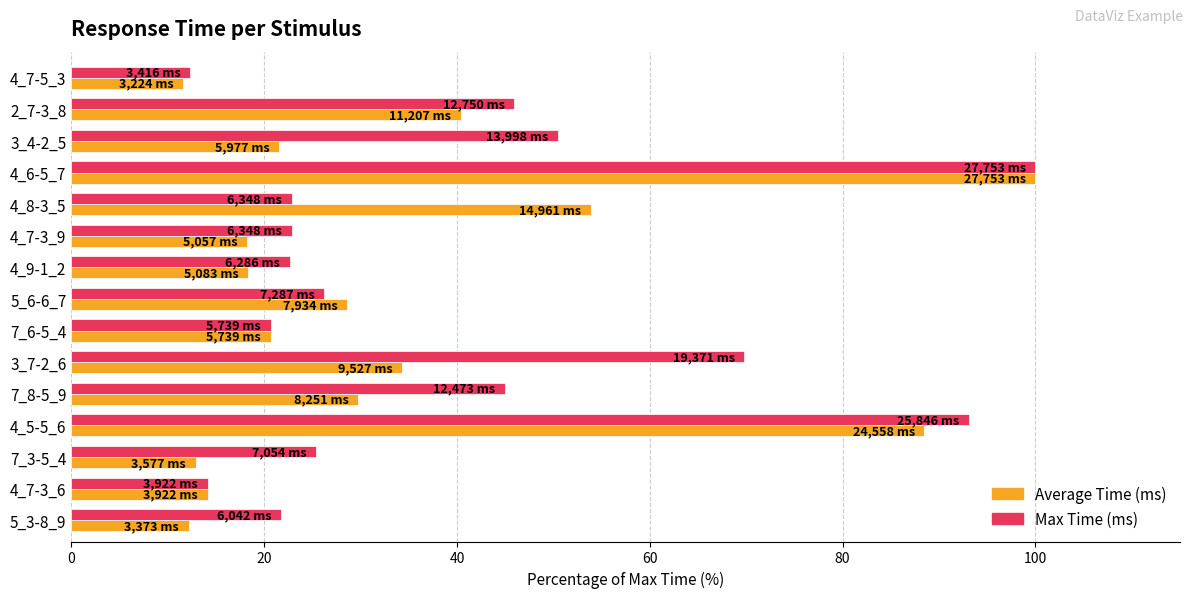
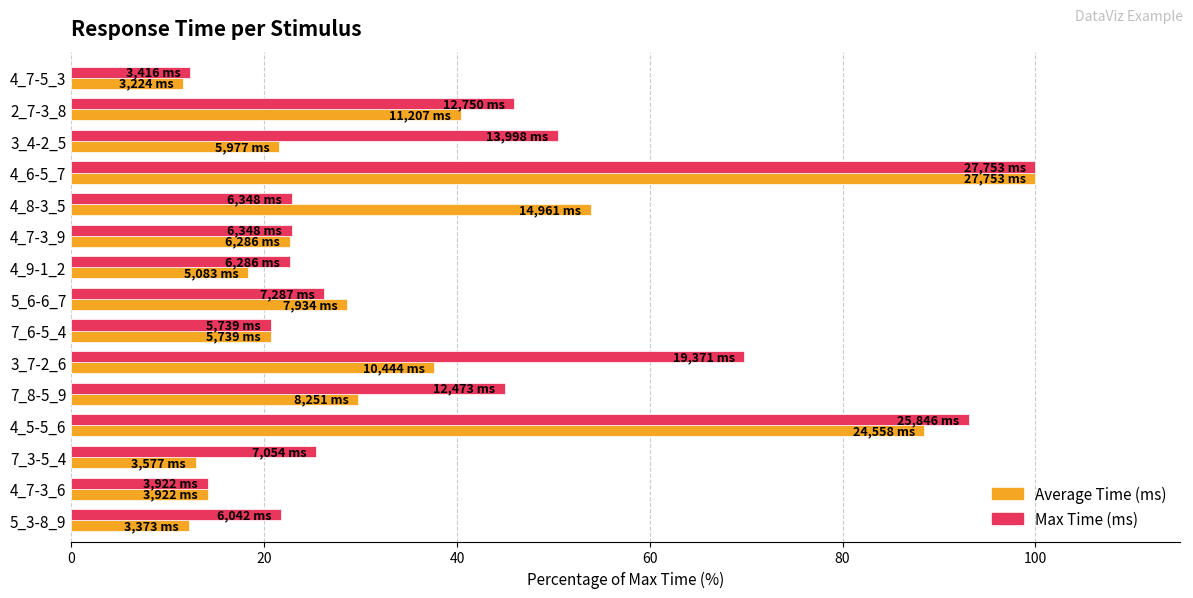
Average Time (ms), 4_7-3_9: 5,057 -> 6,286
Average Time (ms), 3_7-2_6: 9,527 -> 10,444
